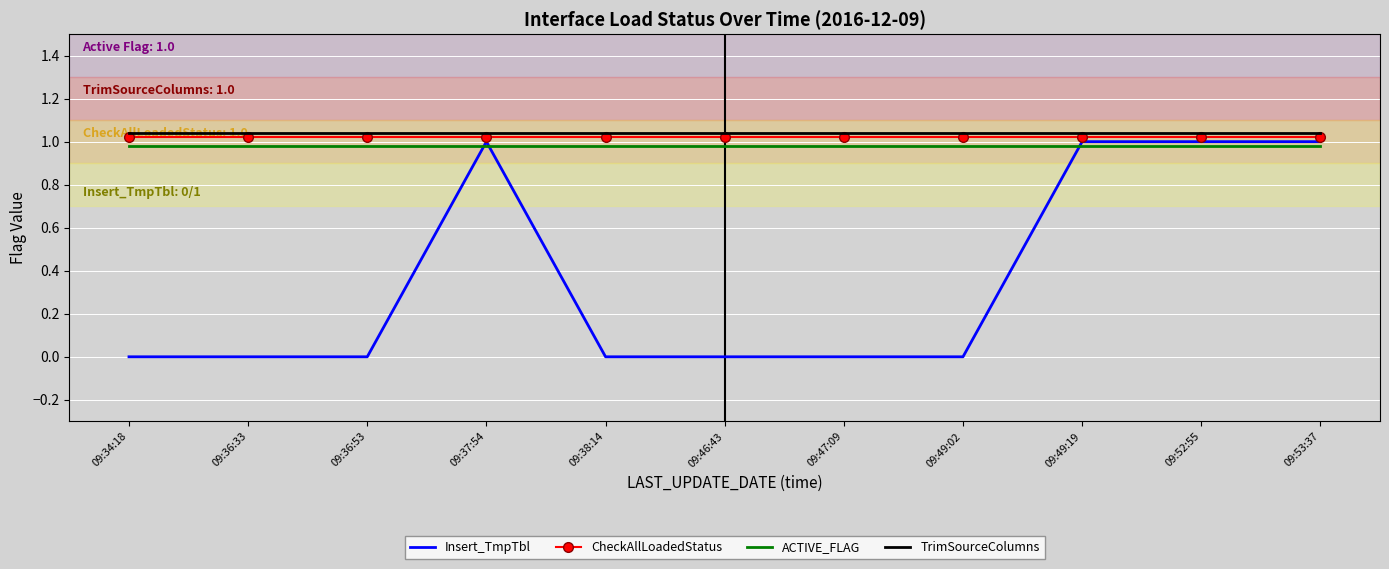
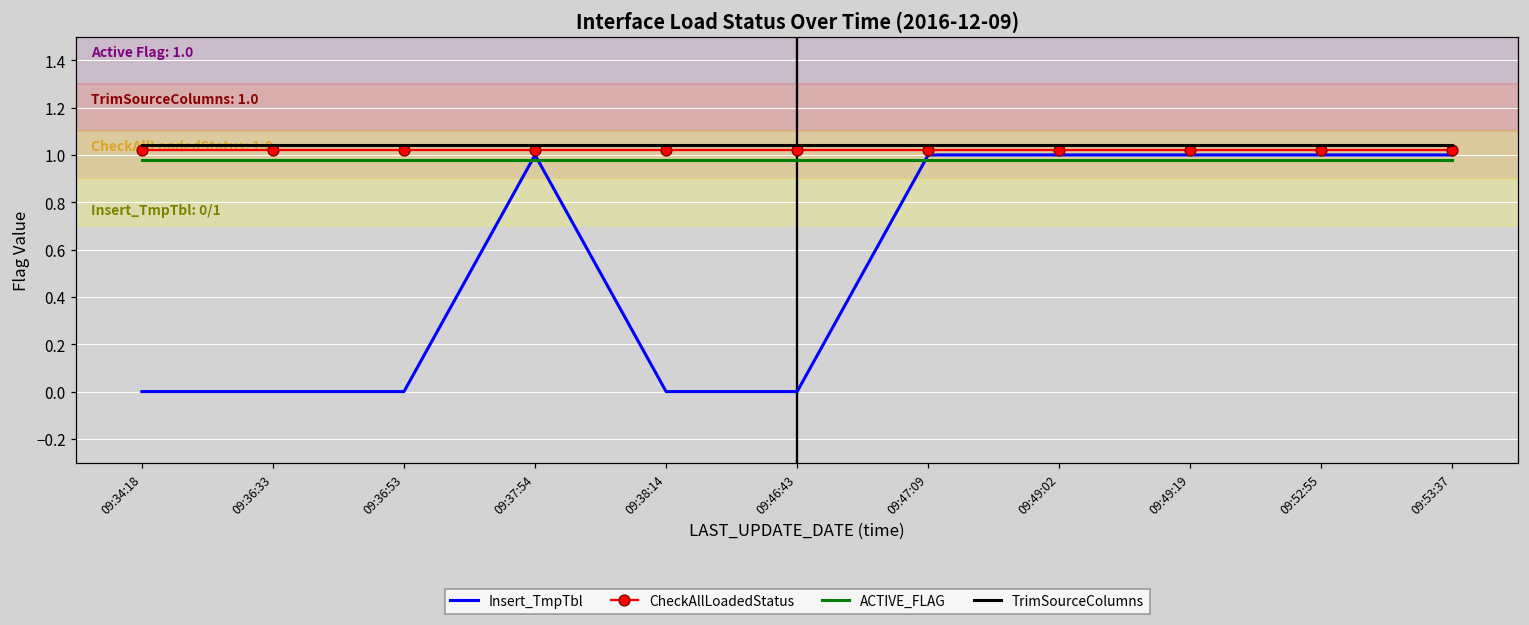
Insert_TmpTbl, 09:47:09: 0 -> 1
Insert_TmpTbl, 09:49:02: 0 -> 1
